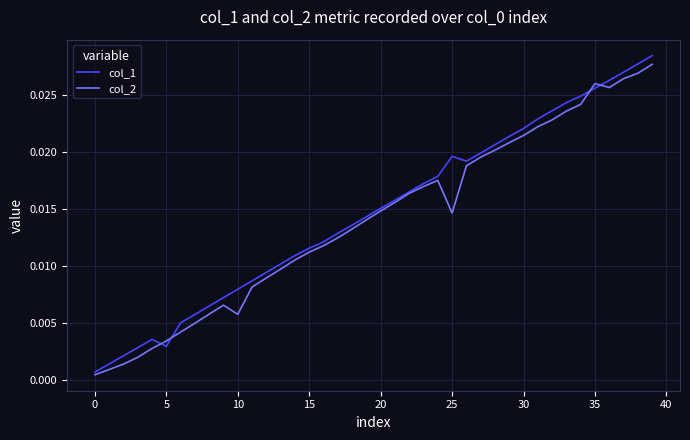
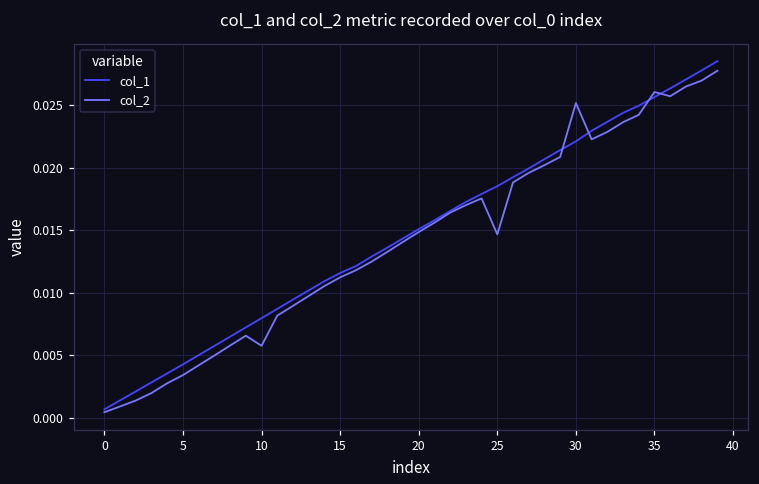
col_1, 5: 0.0030 -> 0.0043
col_1, 25: 0.0196 -> 0.0185
col_2, 30: 0.0215 -> 0.0252
